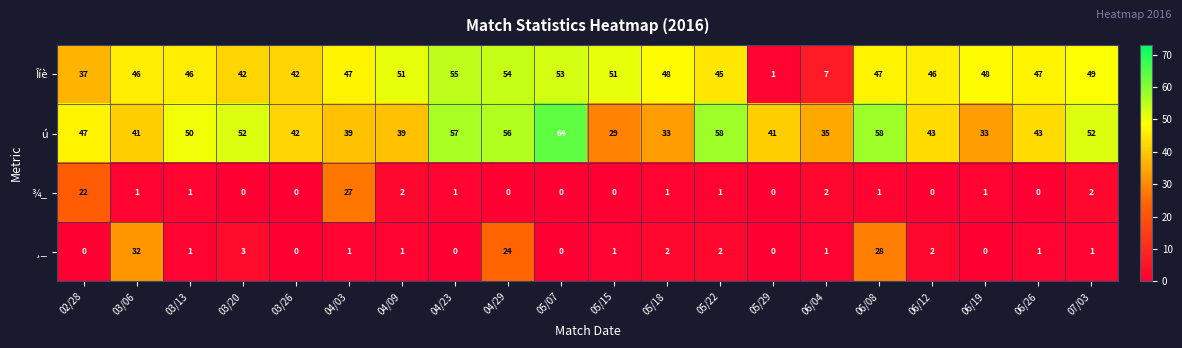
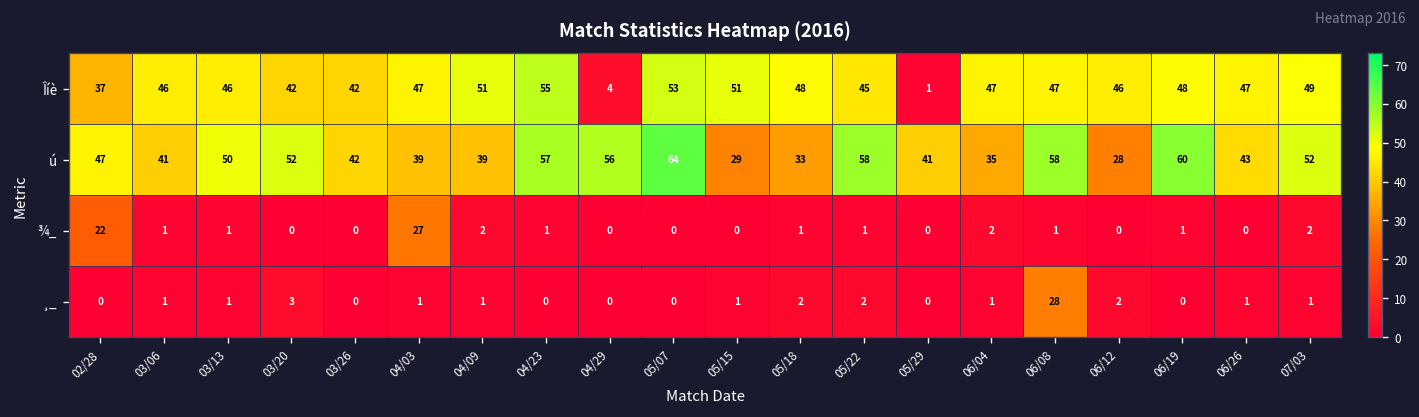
Îíè, 04/29: 54 -> 4
Îíè, 06/04: 7 -> 47
ú, 06/12: 43 -> 28
ú, 06/19: 33 -> 60
¸_, 03/06: 32 -> 1
¸_, 04/29: 24 -> 0
